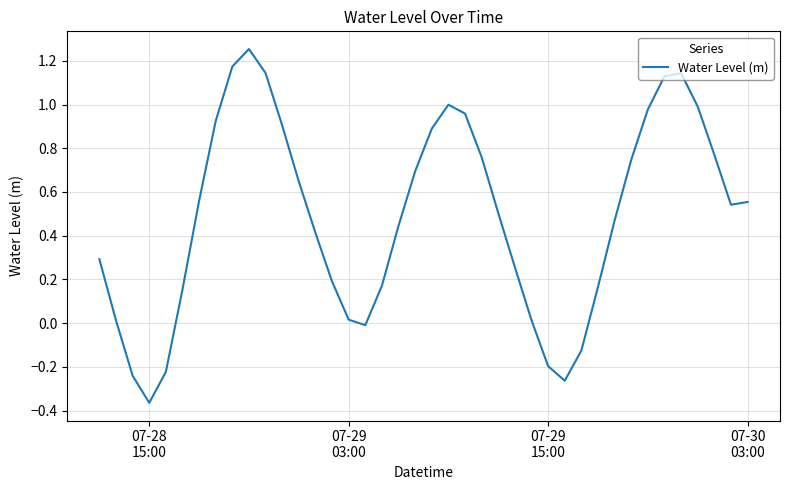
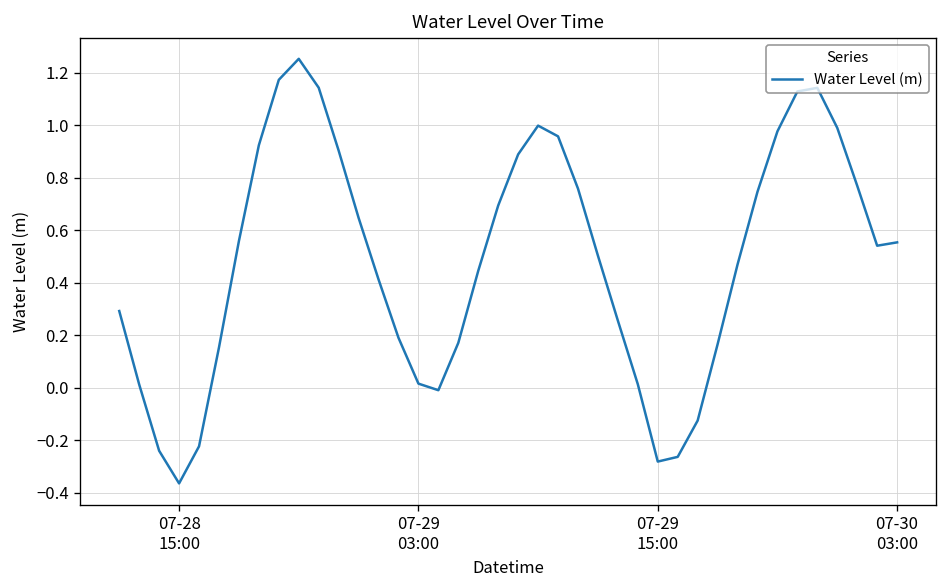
07-29 15:00: -0.20 -> -0.28
